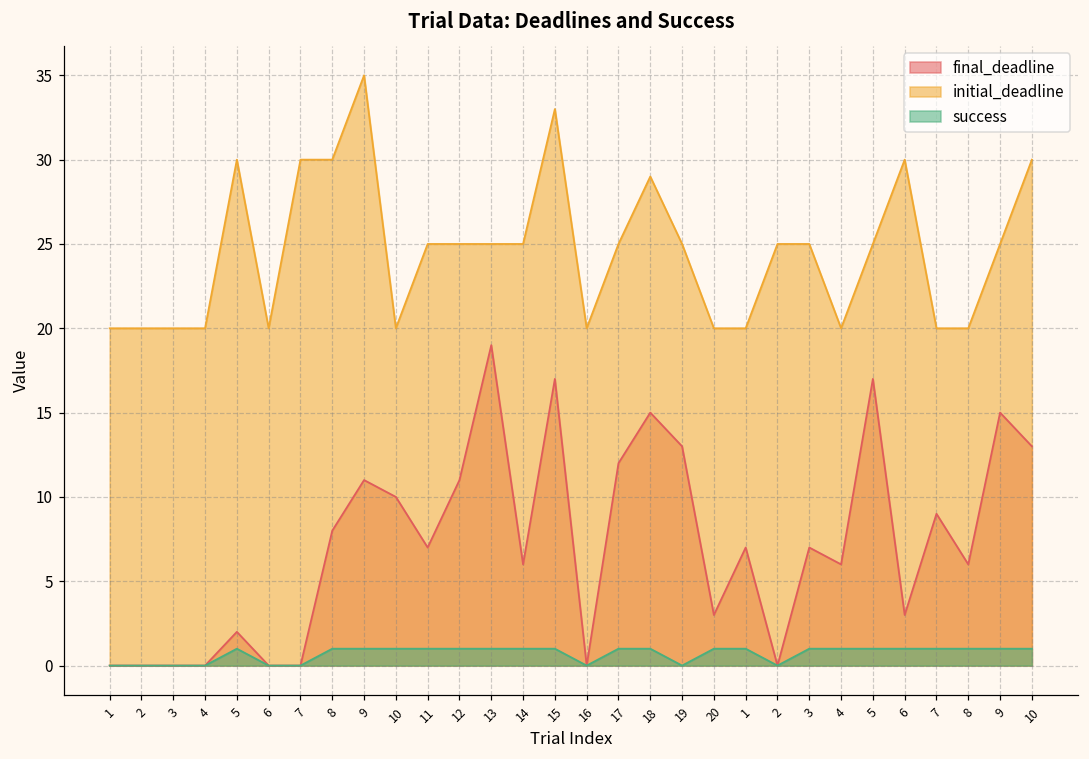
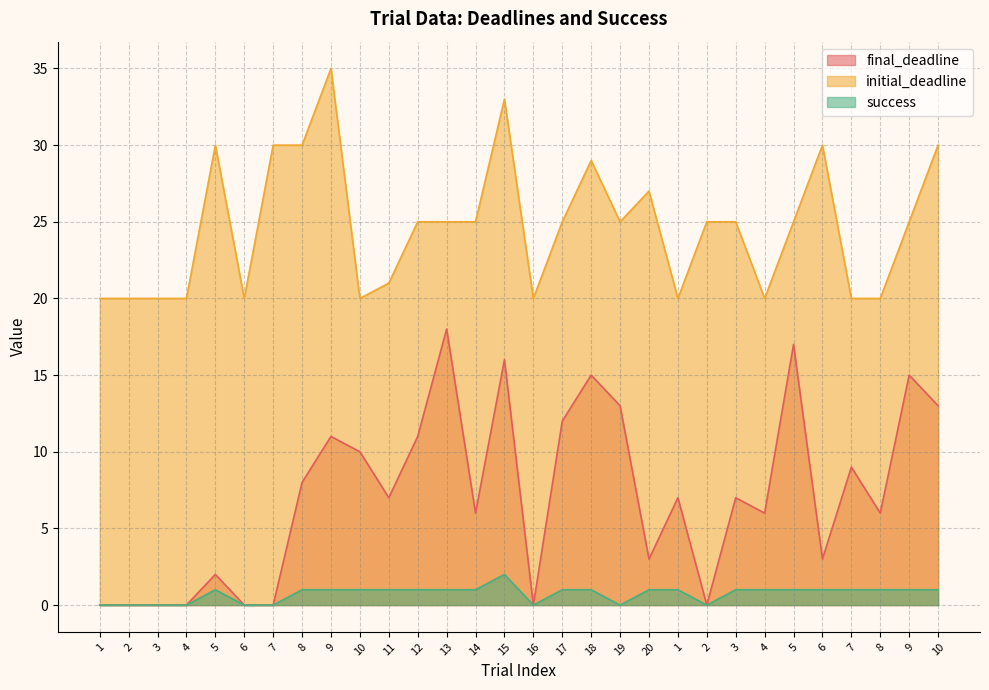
initial_deadline, 11: 25 -> 21
final_deadline, 13: 19 -> 18
final_deadline, 15: 17 -> 16
success, 15: 1 -> 2
initial_deadline, 20: 20 -> 27
